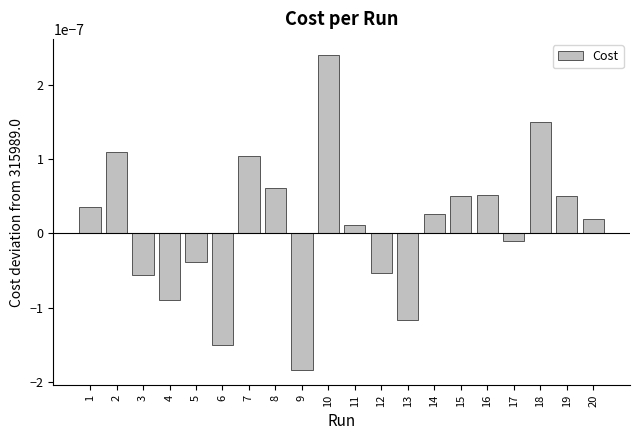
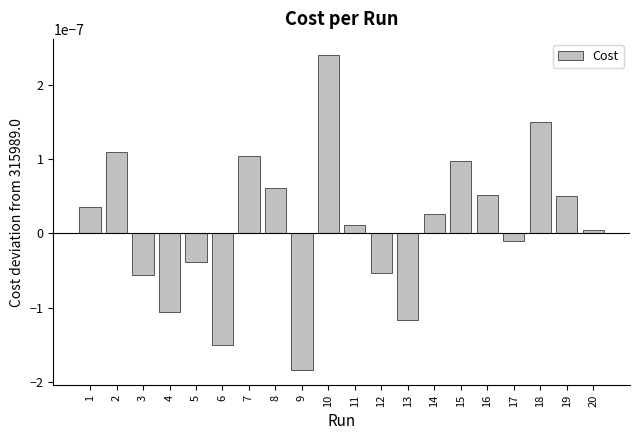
4: -0.00000009 -> -0.00000011
15: 0.00000005 -> 0.00000010
20: 0.00000002 -> 0.00000000
